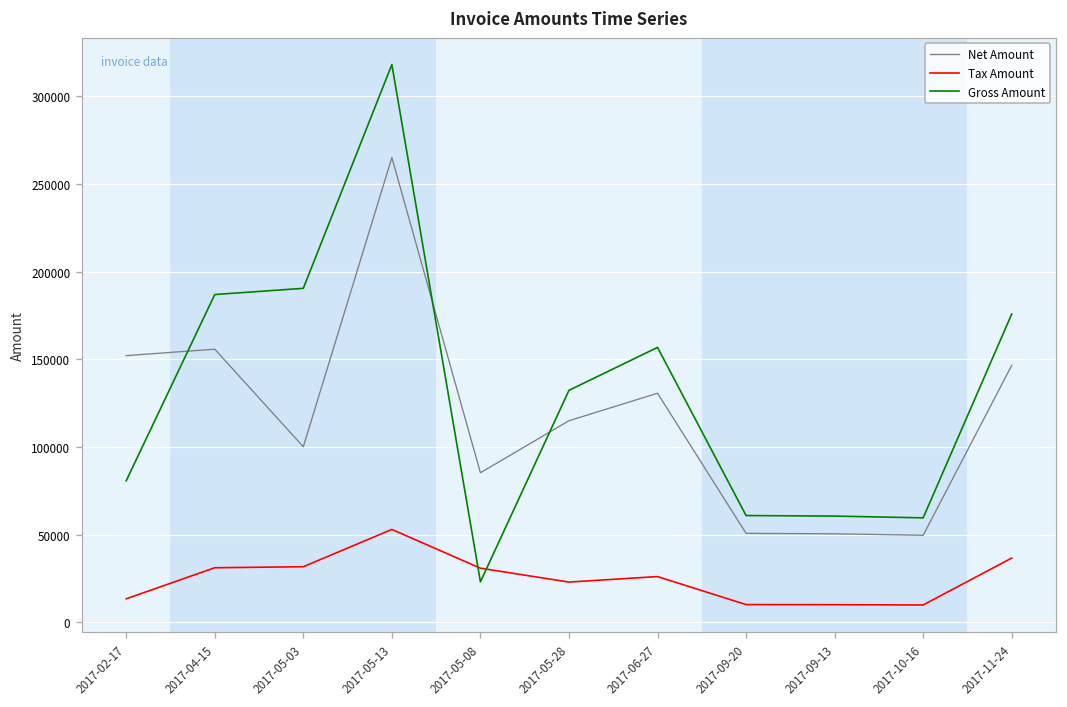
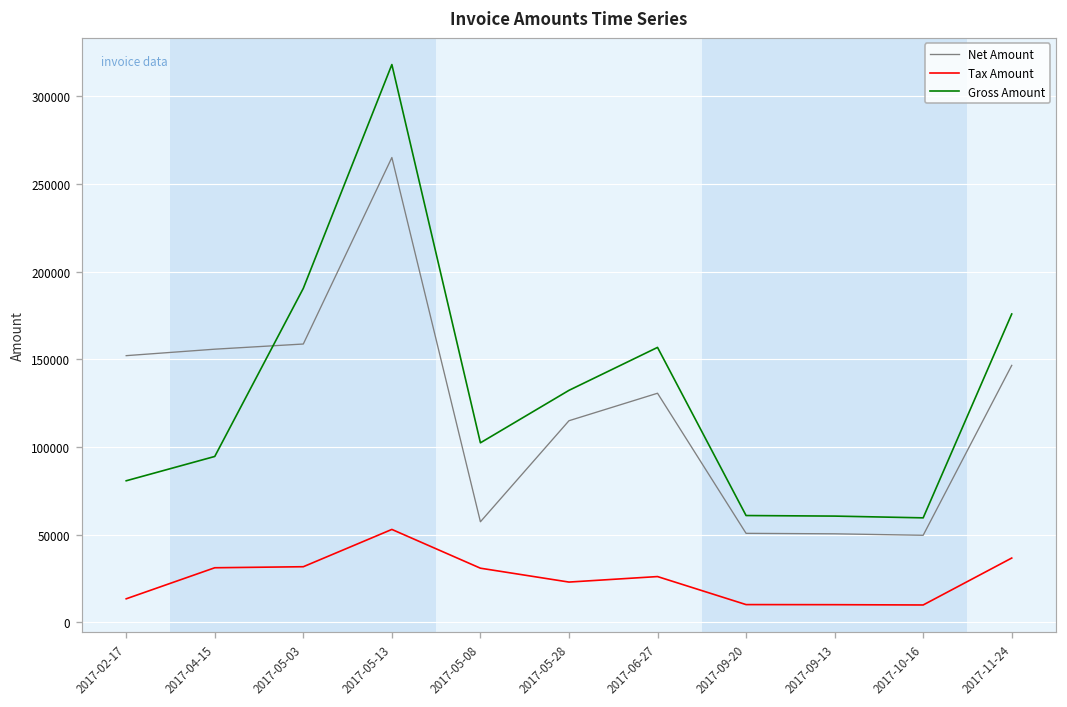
Gross Amount, 2017-04-15: 187000 -> 95000
Net Amount, 2017-05-03: 100000 -> 159000
Net Amount, 2017-05-08: 85000 -> 57000
Gross Amount, 2017-05-08: 23000 -> 102000
